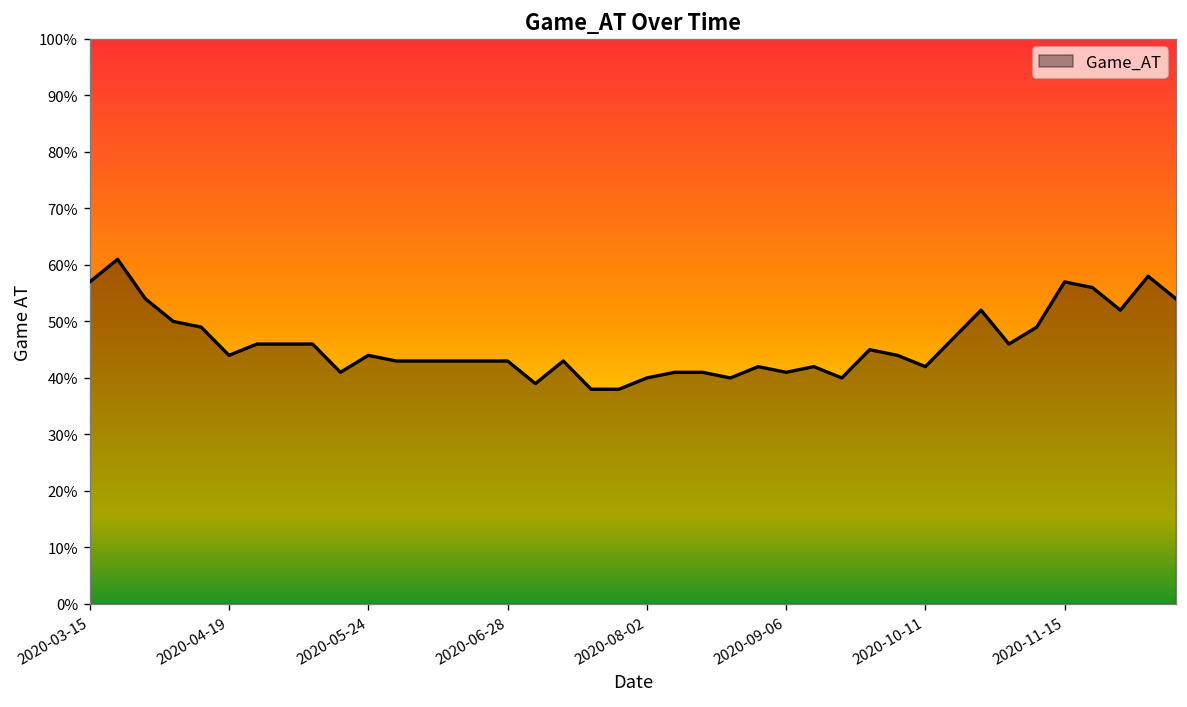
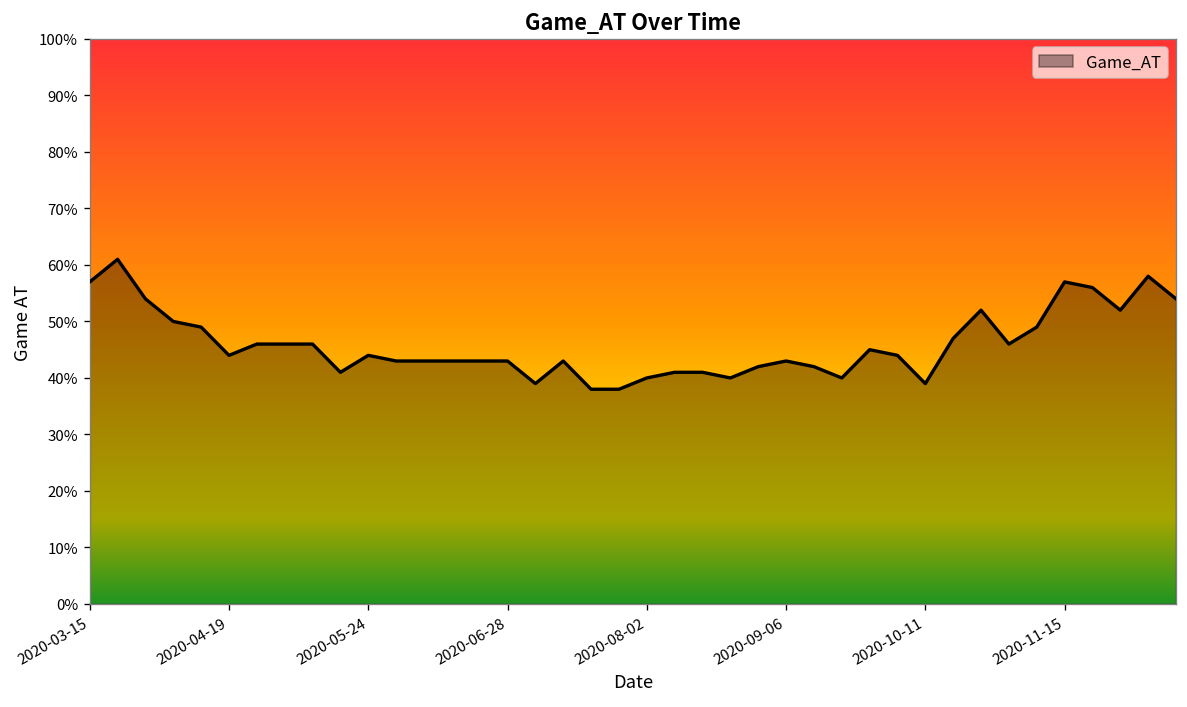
2020-09-06: 41% -> 43%
2020-10-11: 42% -> 39%
